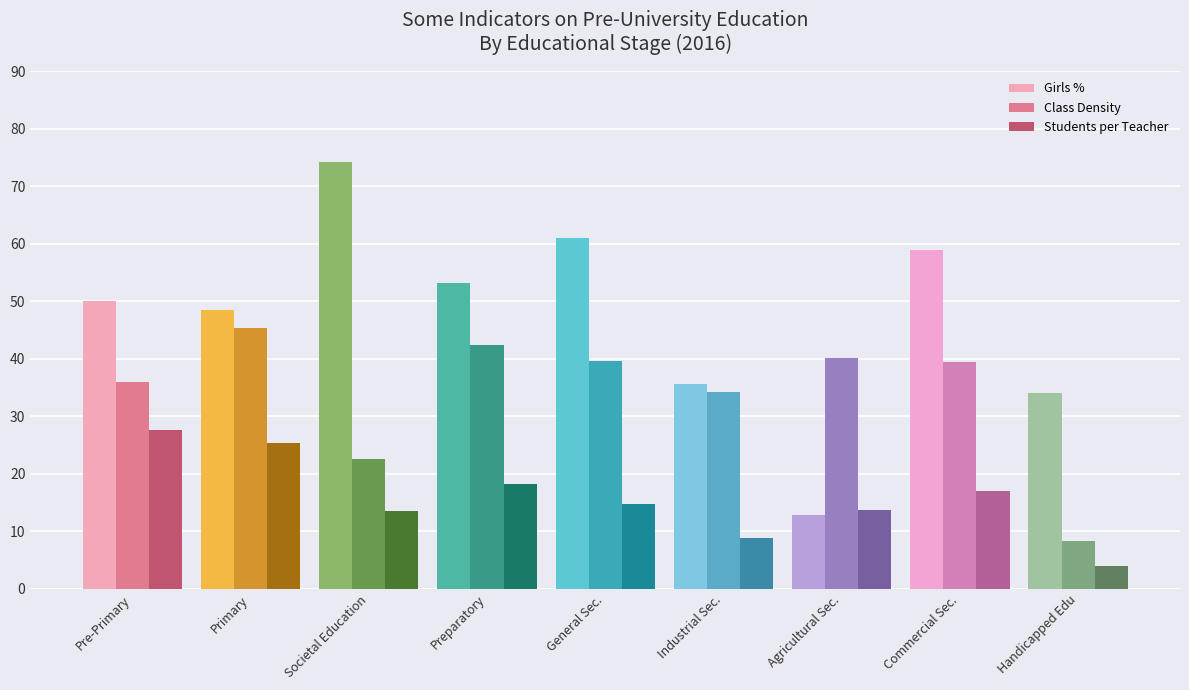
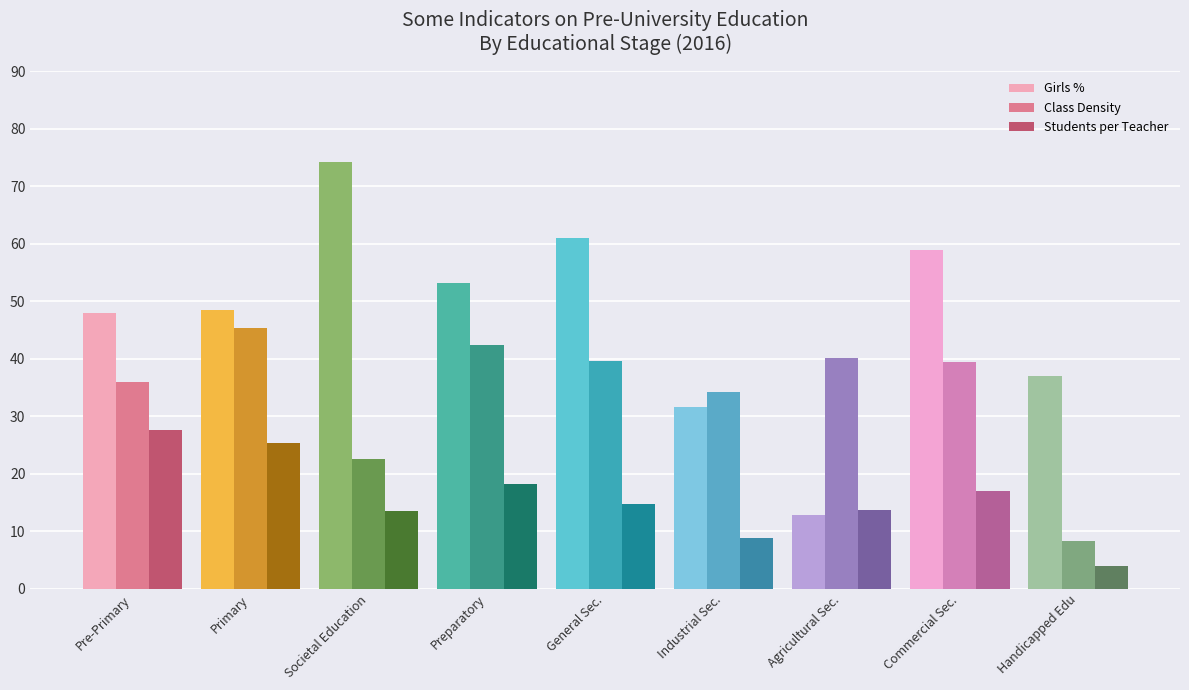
Girls %, Pre-Primary: 50 -> 48
Girls %, Industrial Sec.: 36 -> 32
Girls %, Handicapped Edu: 34 -> 37
